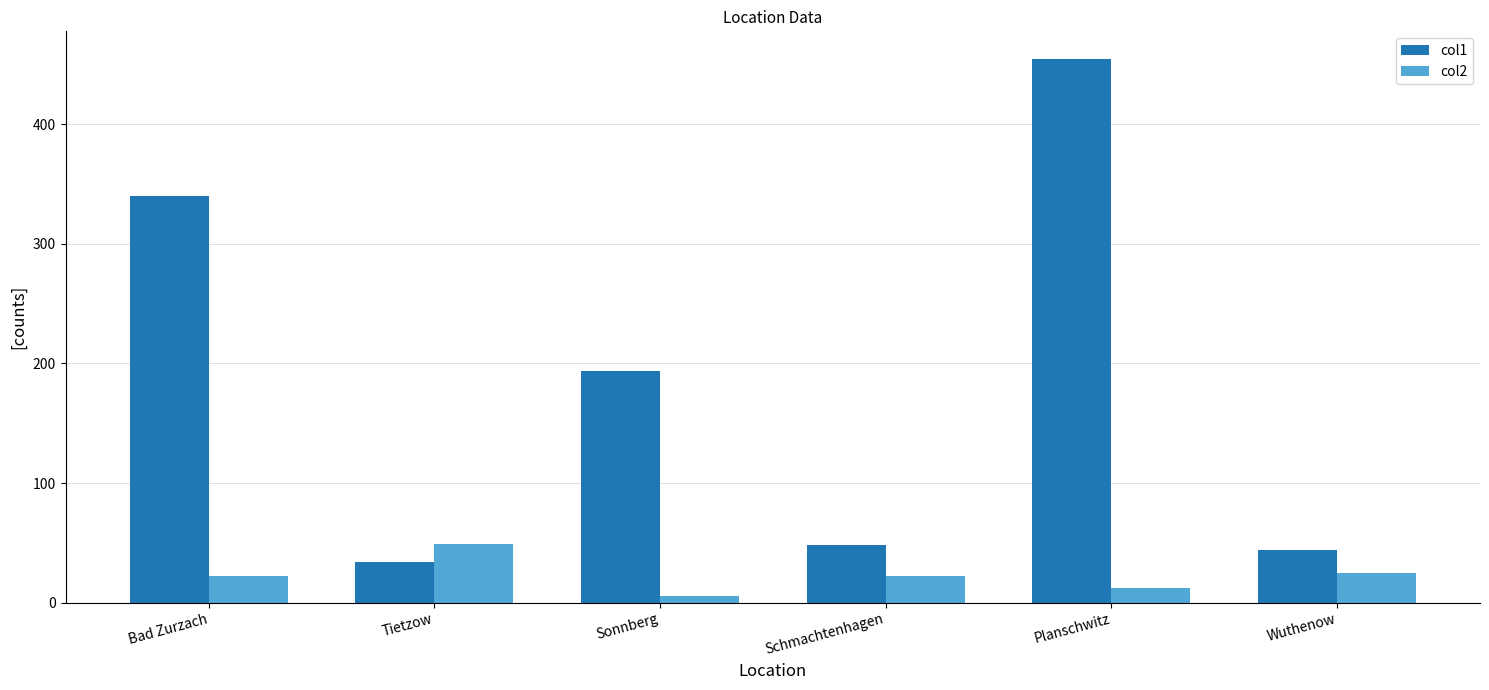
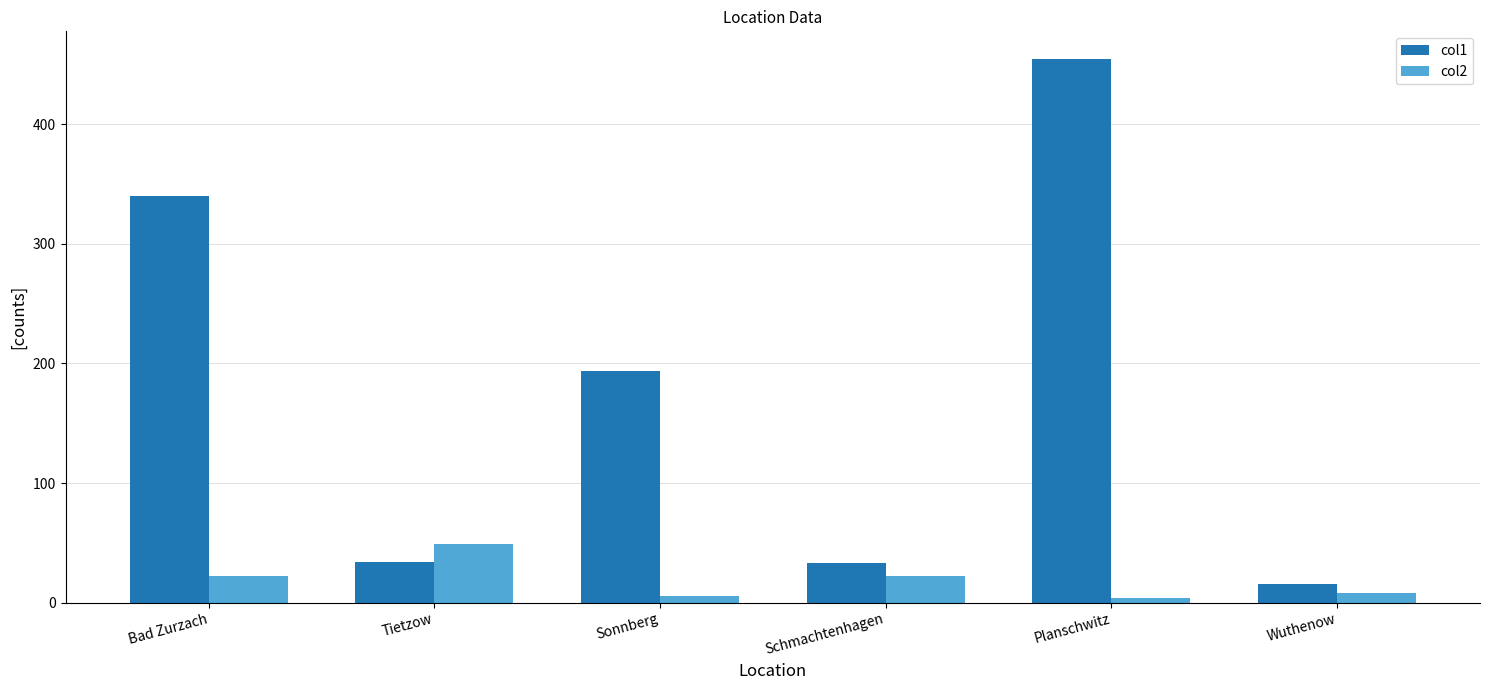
col1, Schmachtenhagen: 48 -> 33
col2, Planschwitz: 13 -> 4
col1, Wuthenow: 44 -> 16
col2, Wuthenow: 25 -> 8
